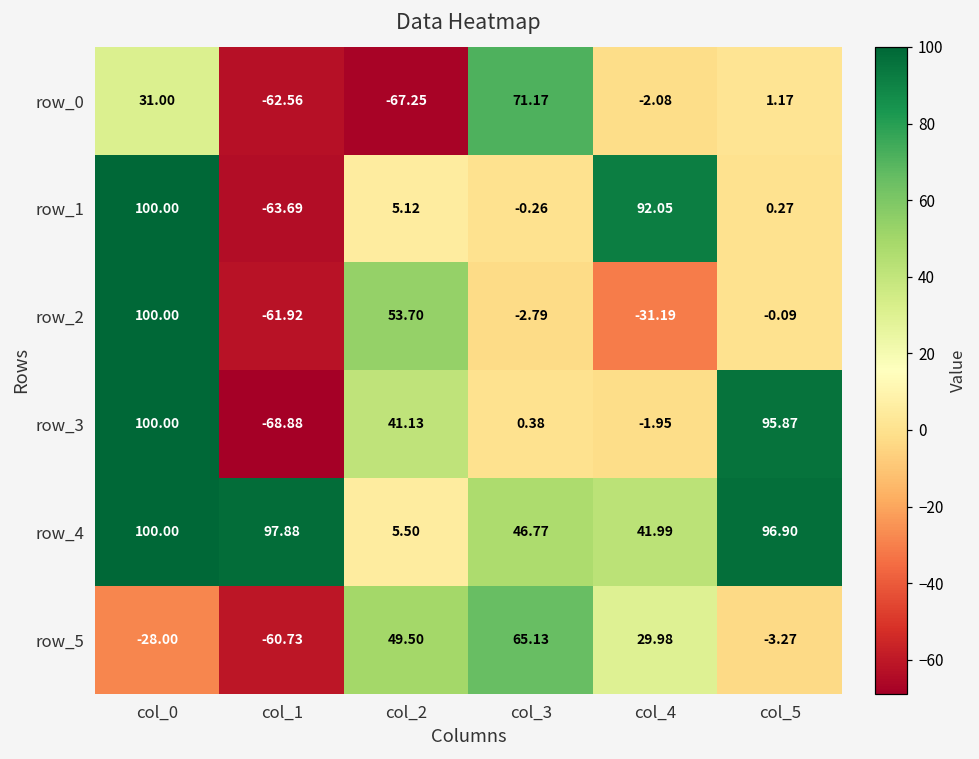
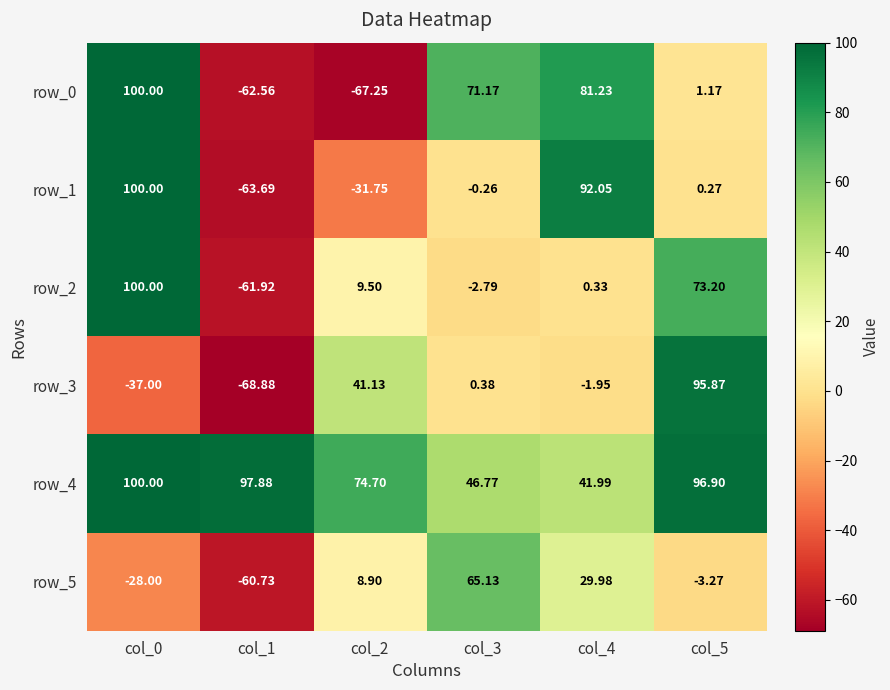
row_0, col_0: 31.00 -> 100.00
row_0, col_4: -2.08 -> 81.23
row_1, col_2: 5.12 -> -31.75
row_2, col_2: 53.70 -> 9.50
row_2, col_4: -31.19 -> 0.33
row_2, col_5: -0.09 -> 73.20
row_3, col_0: 100.00 -> -37.00
row_4, col_2: 5.50 -> 74.70
row_5, col_2: 49.50 -> 8.90
